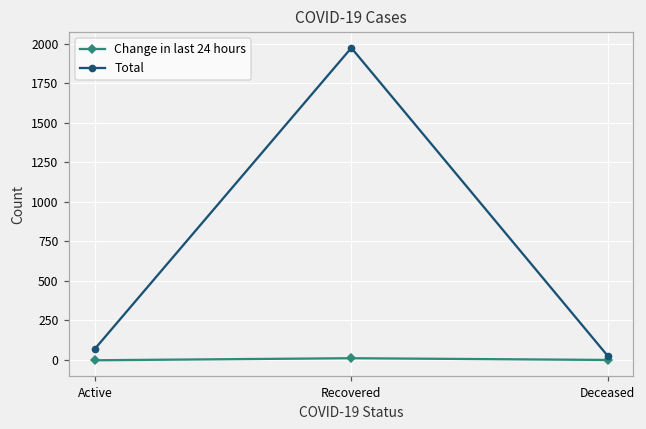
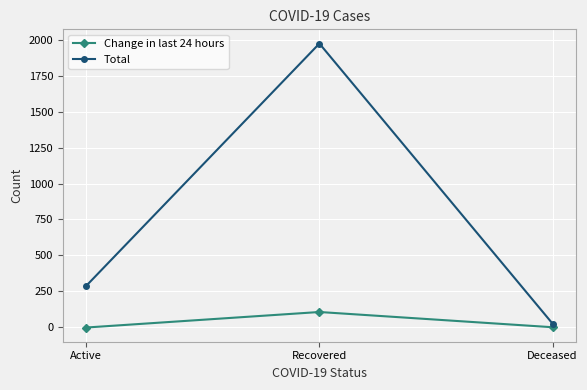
Total, Active: 70 -> 290
Change in last 24 hours, Recovered: 10 -> 110
